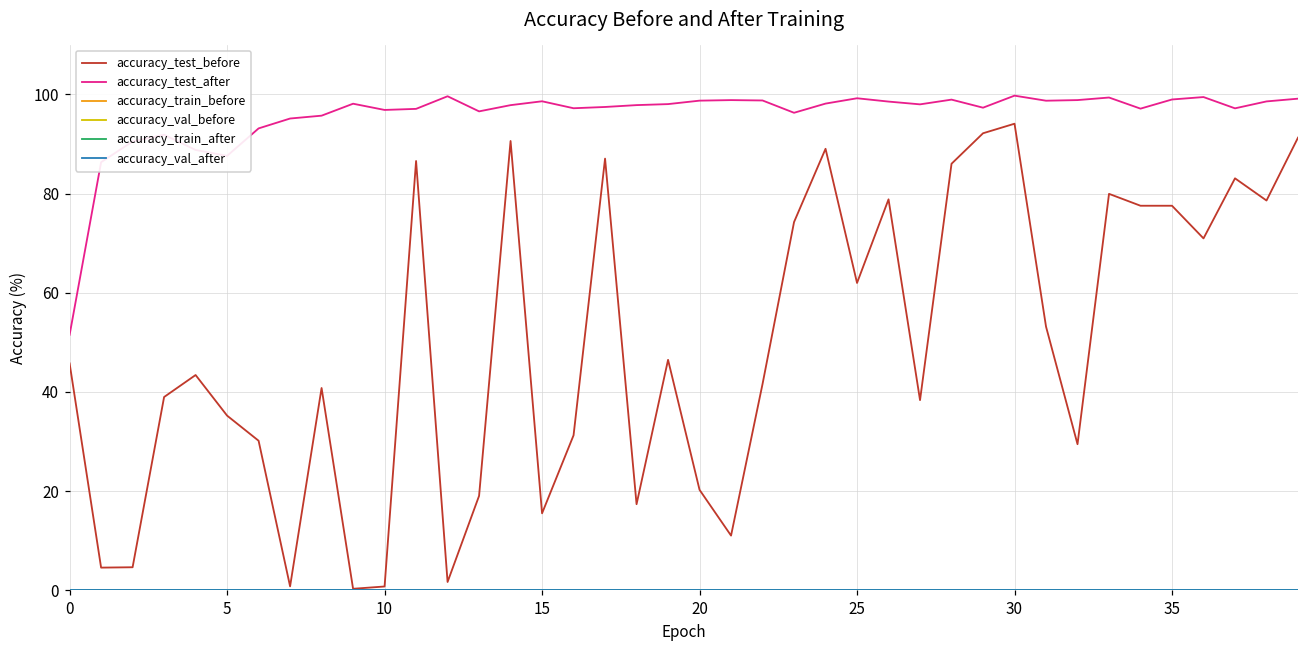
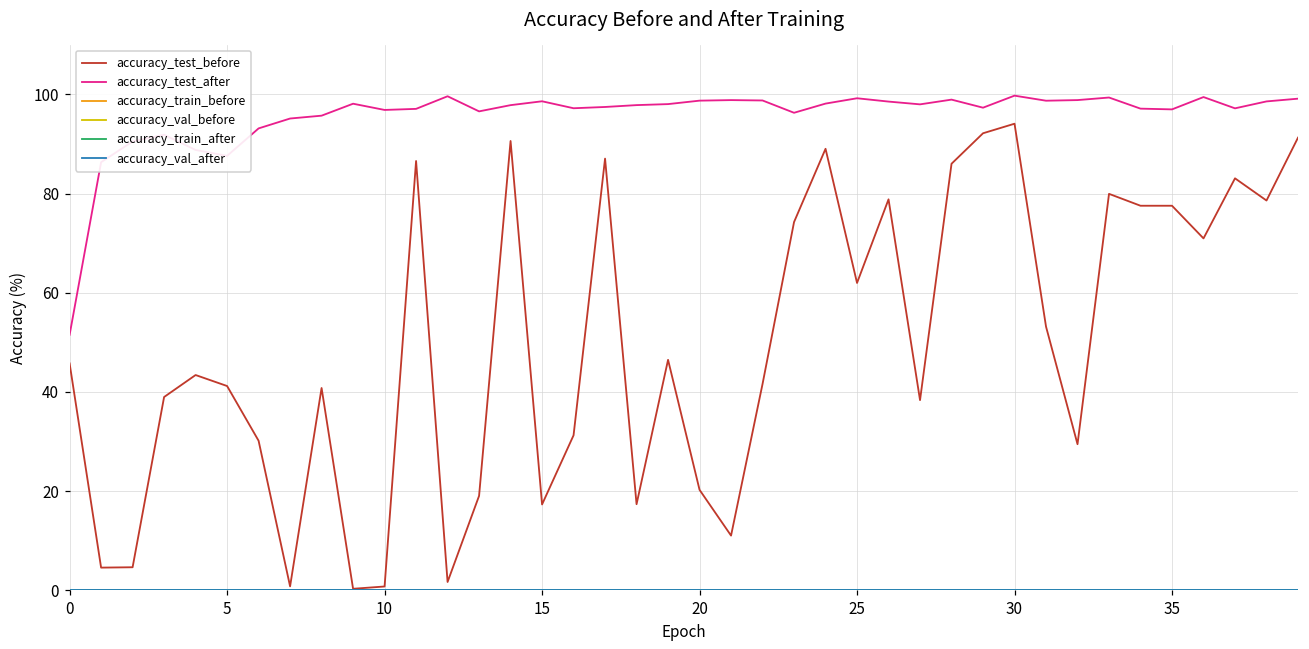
accuracy_test_before, 5: 35 -> 41
accuracy_test_before, 15: 16 -> 17
accuracy_test_after, 35: 99 -> 97
